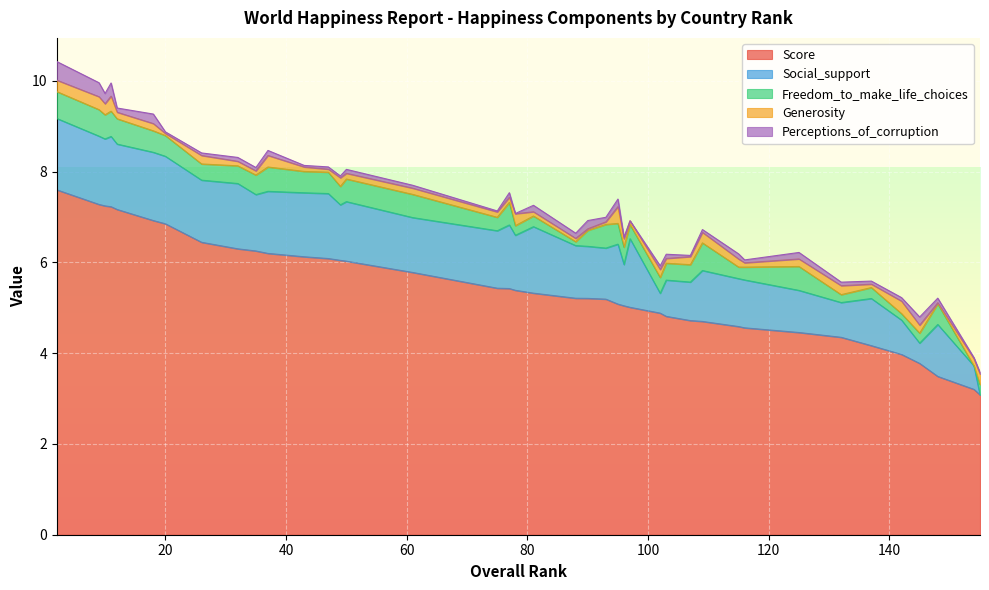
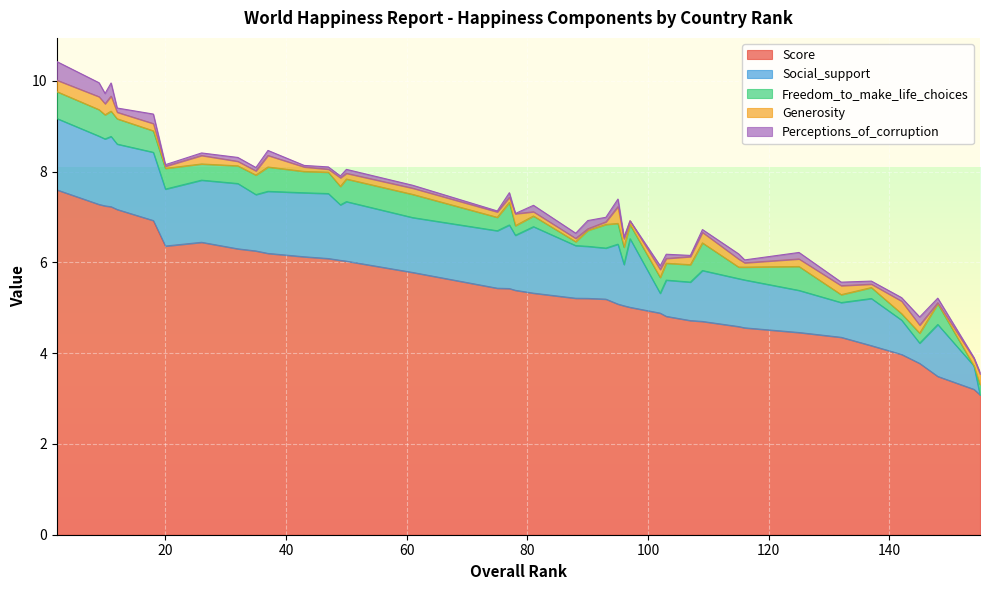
Score, 20: 6.9 -> 6.4
Social_support, 20: 1.5 -> 1.3
